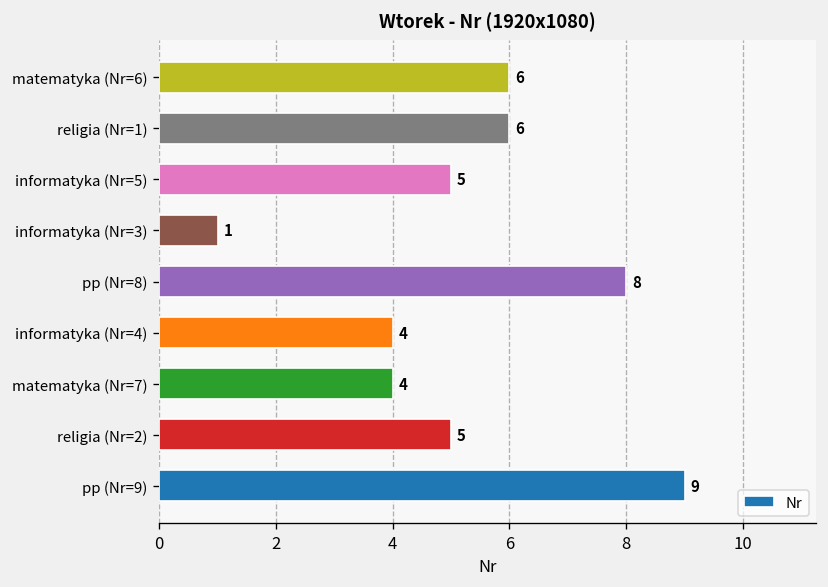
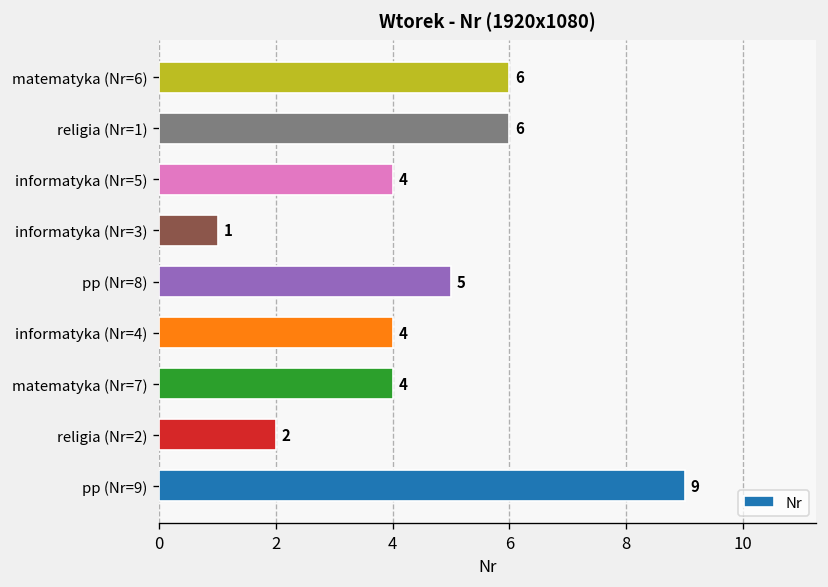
informatyka (Nr=5): 5 -> 4
pp (Nr=8): 8 -> 5
religia (Nr=2): 5 -> 2
